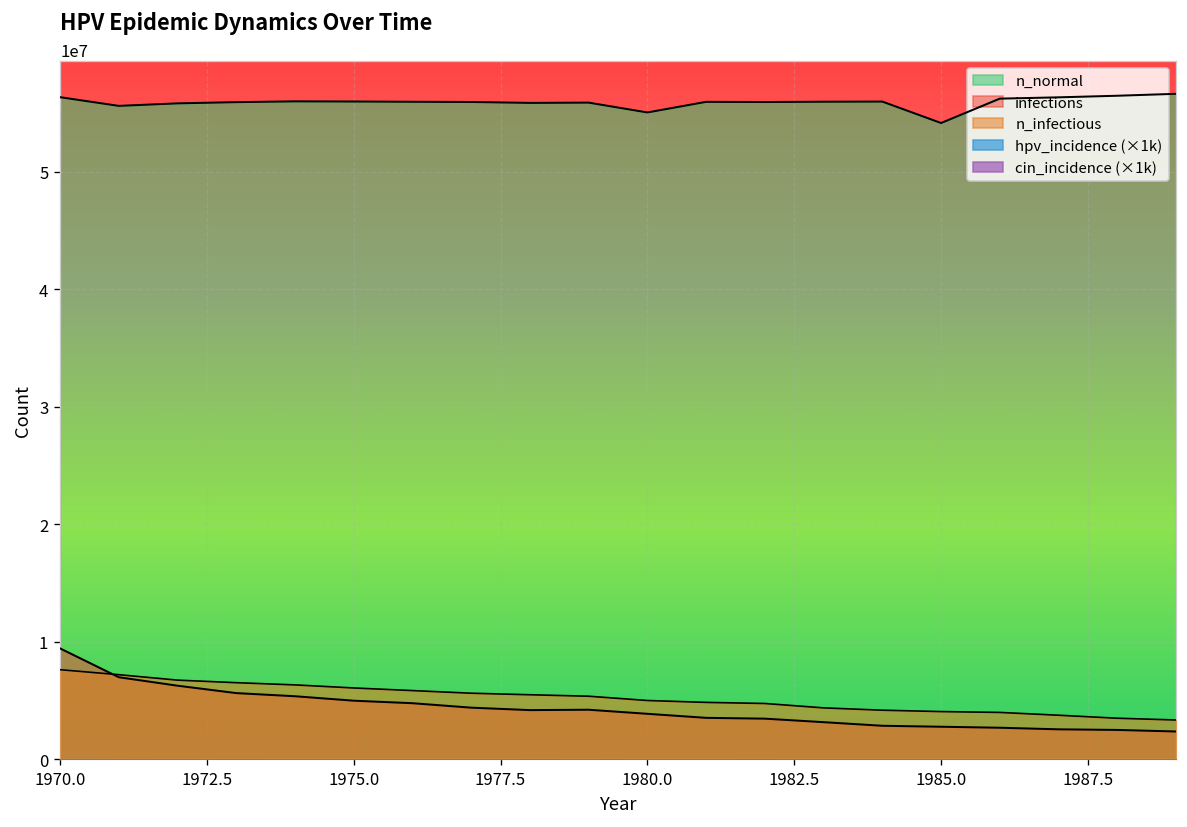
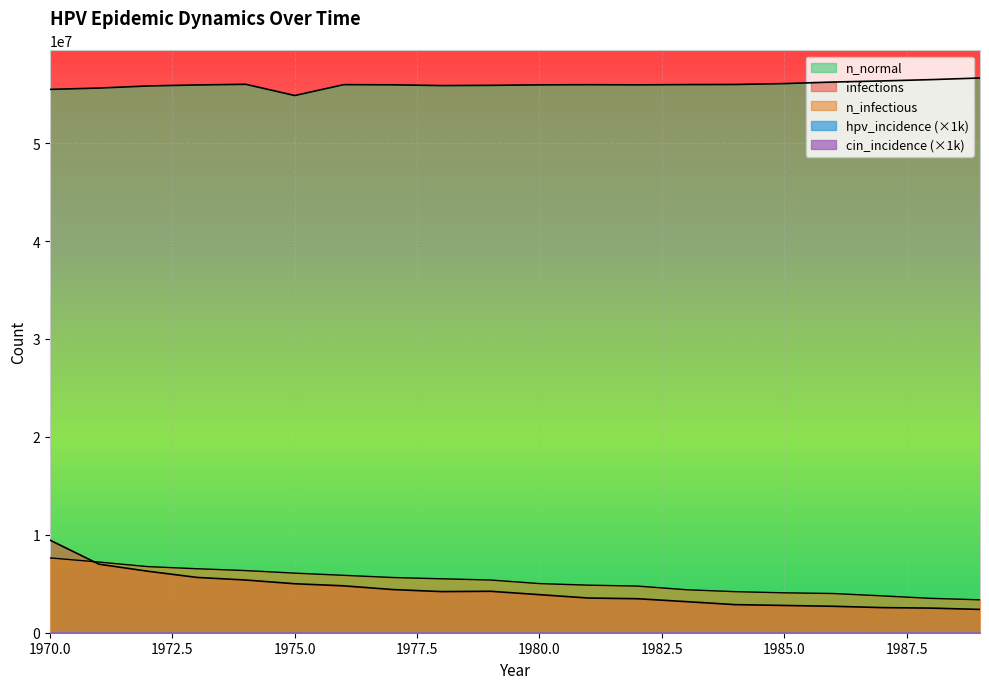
n_normal, 1970.0: 56000000 -> 55000000
n_normal, 1975.0: 56000000 -> 55000000
n_normal, 1980.0: 55000000 -> 56000000
n_normal, 1985.0: 54000000 -> 56000000
